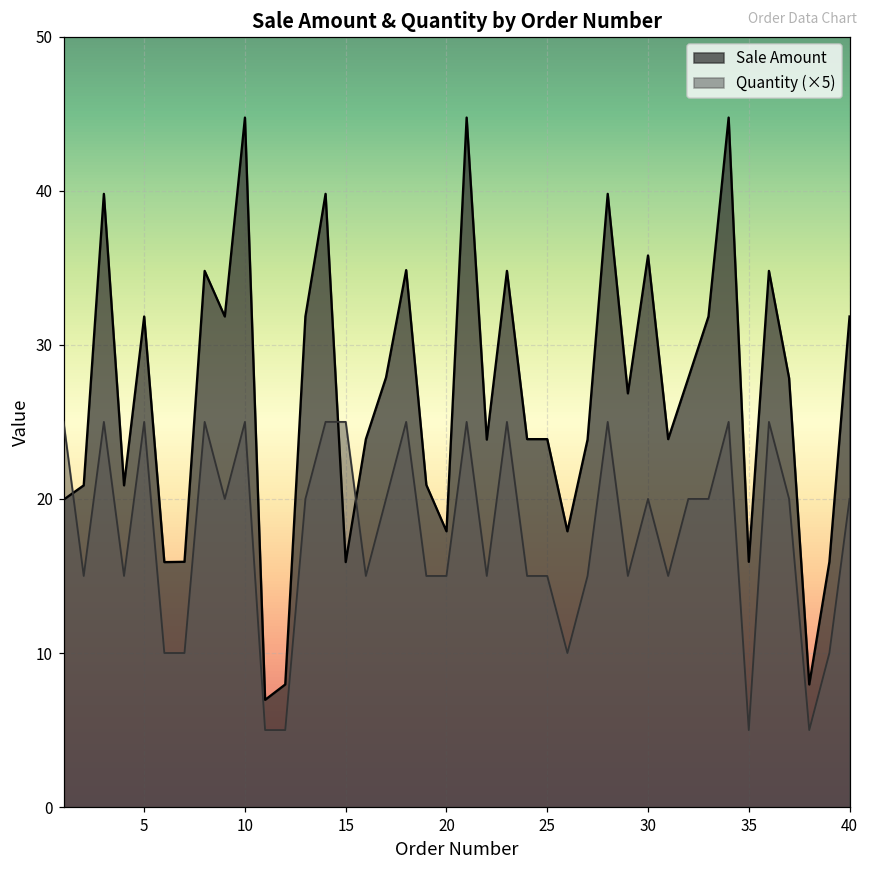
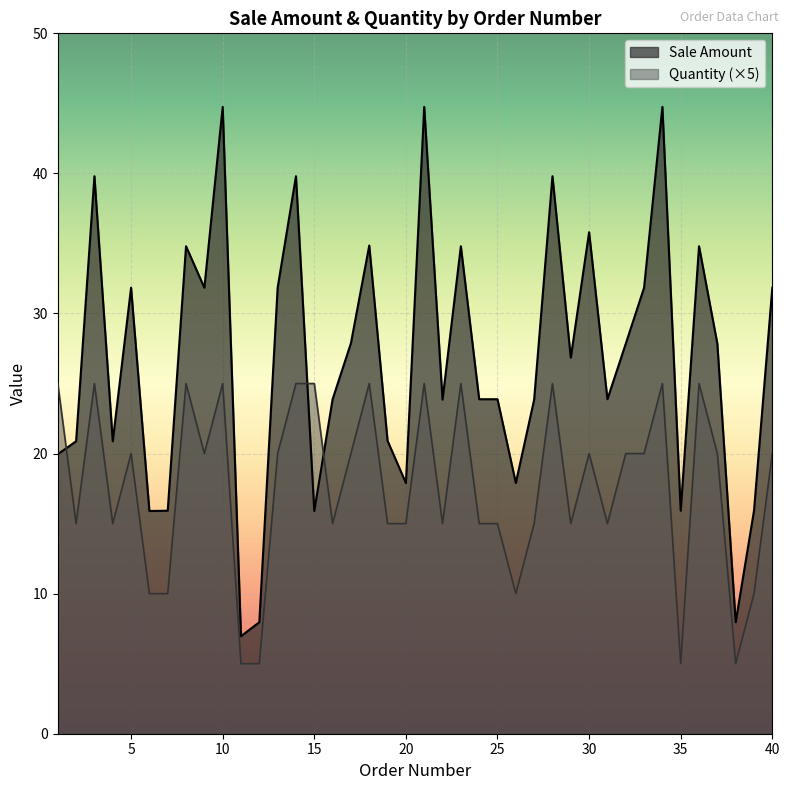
Quantity (×5), 5: 25.0 -> 20.0
